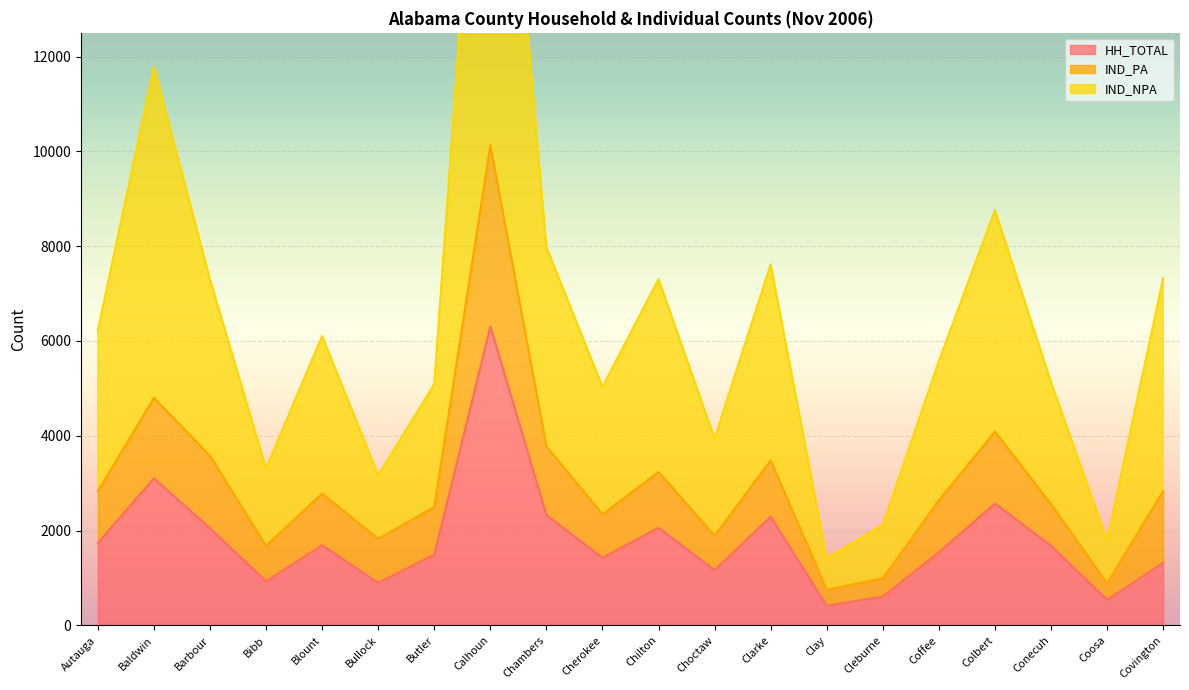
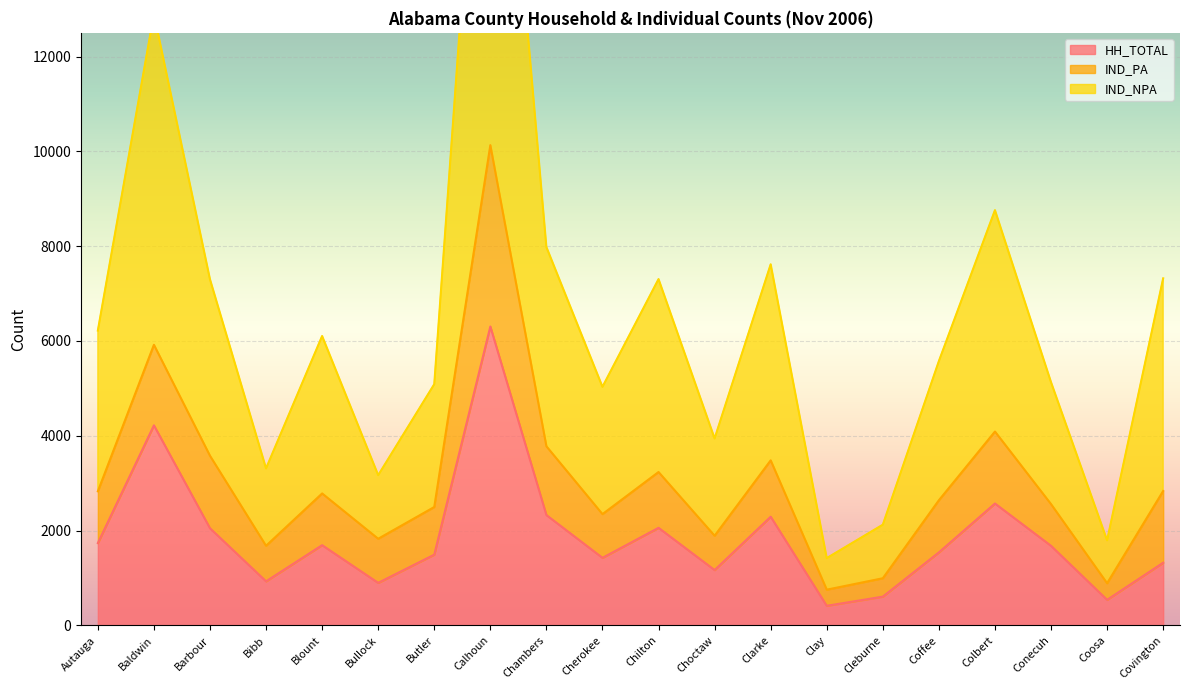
HH_TOTAL, Baldwin: 3100 -> 4200
